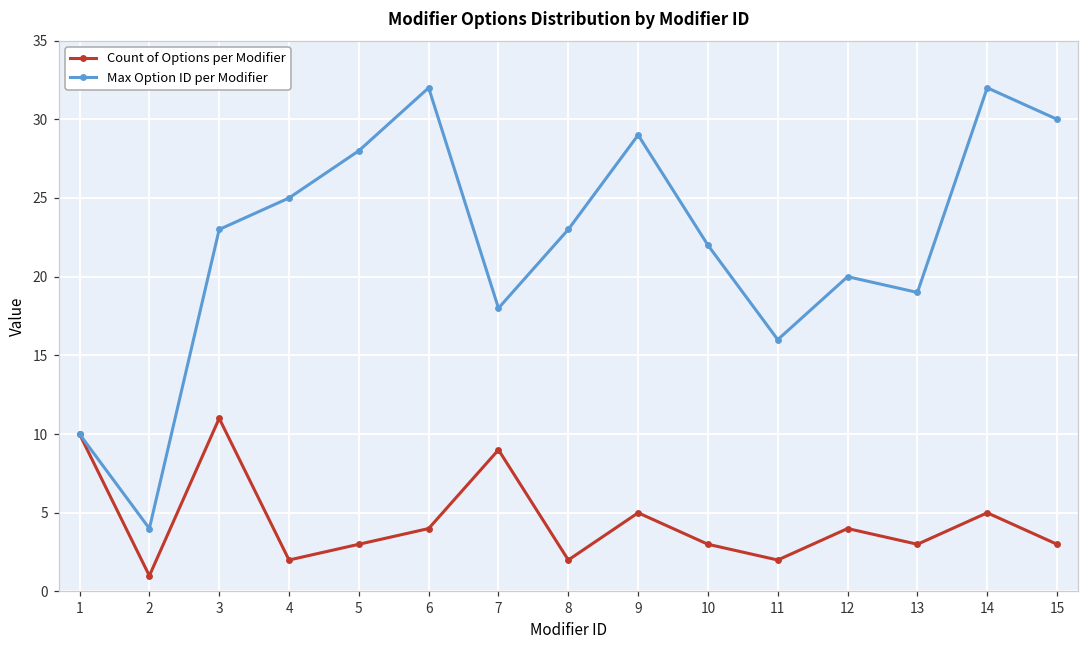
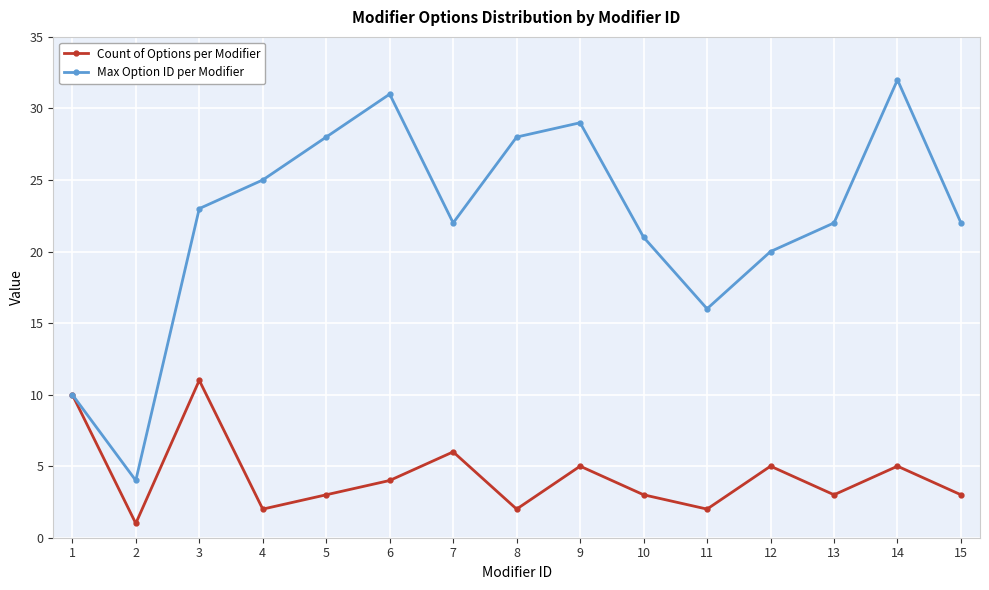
Max Option ID per Modifier, 6: 32 -> 31
Count of Options per Modifier, 7: 9 -> 6
Max Option ID per Modifier, 7: 18 -> 22
Max Option ID per Modifier, 8: 23 -> 28
Max Option ID per Modifier, 10: 22 -> 21
Count of Options per Modifier, 12: 4 -> 5
Max Option ID per Modifier, 13: 19 -> 22
Max Option ID per Modifier, 15: 30 -> 22
